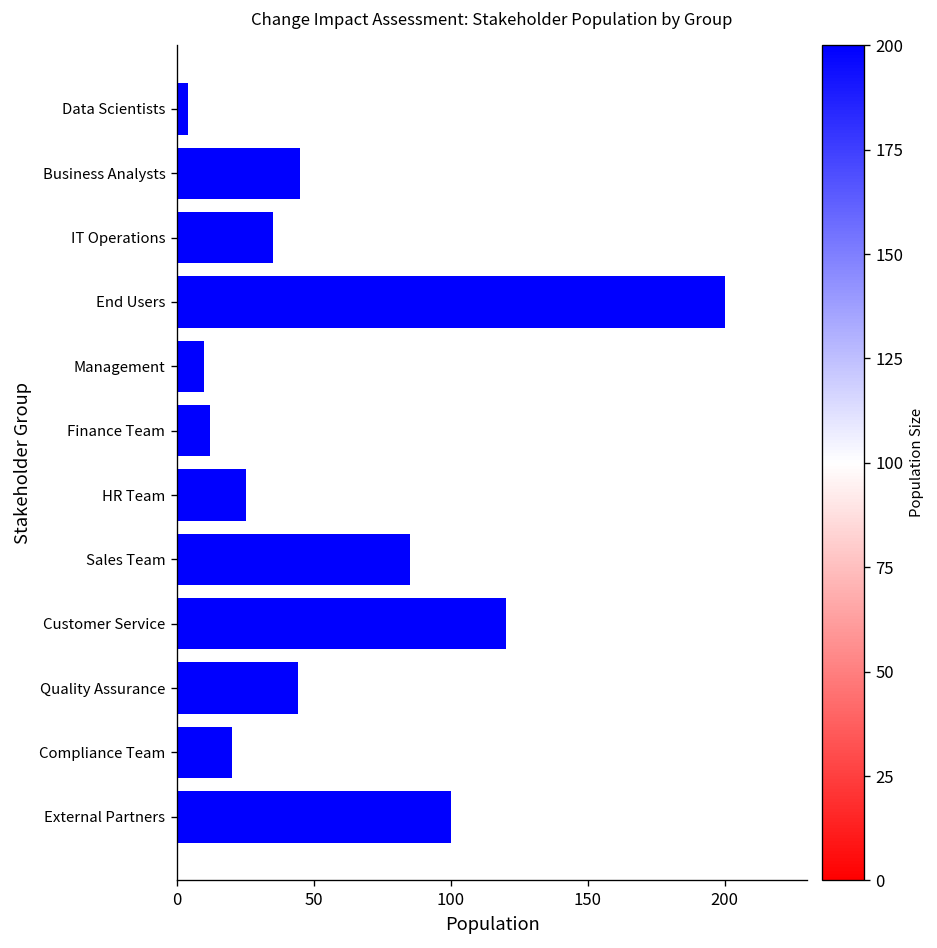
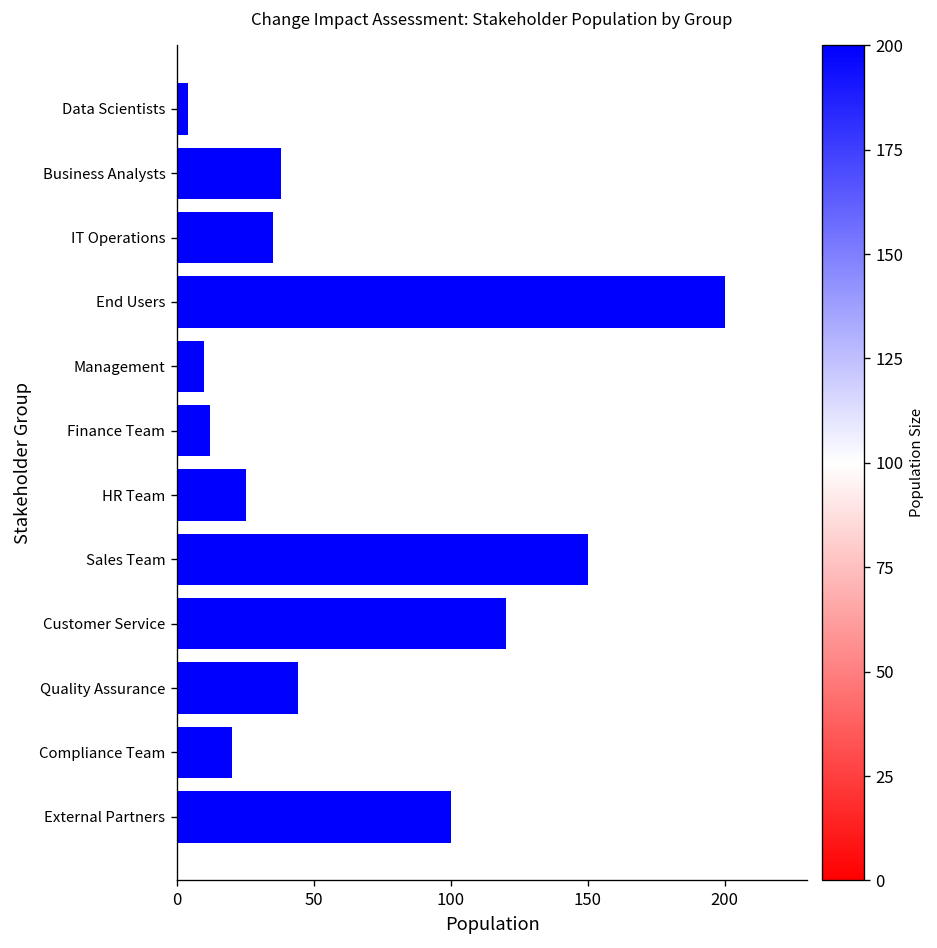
Business Analysts: 45 -> 38
Sales Team: 85 -> 150
